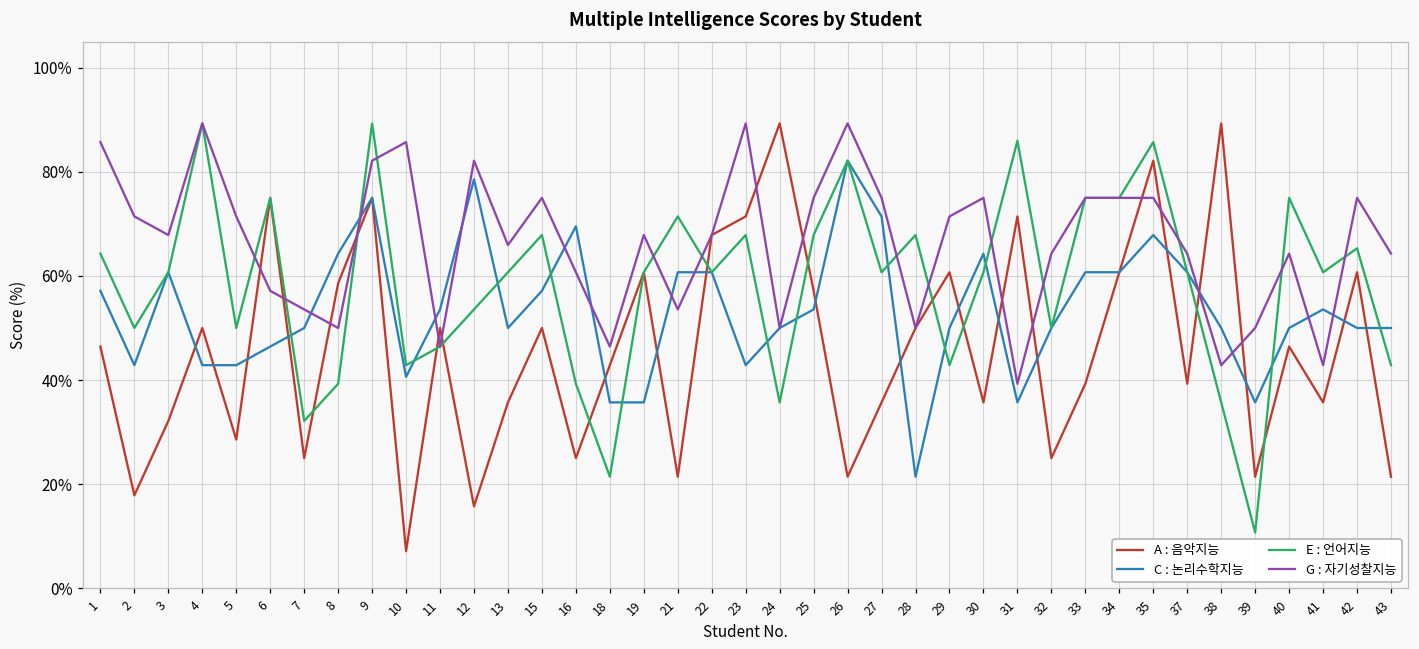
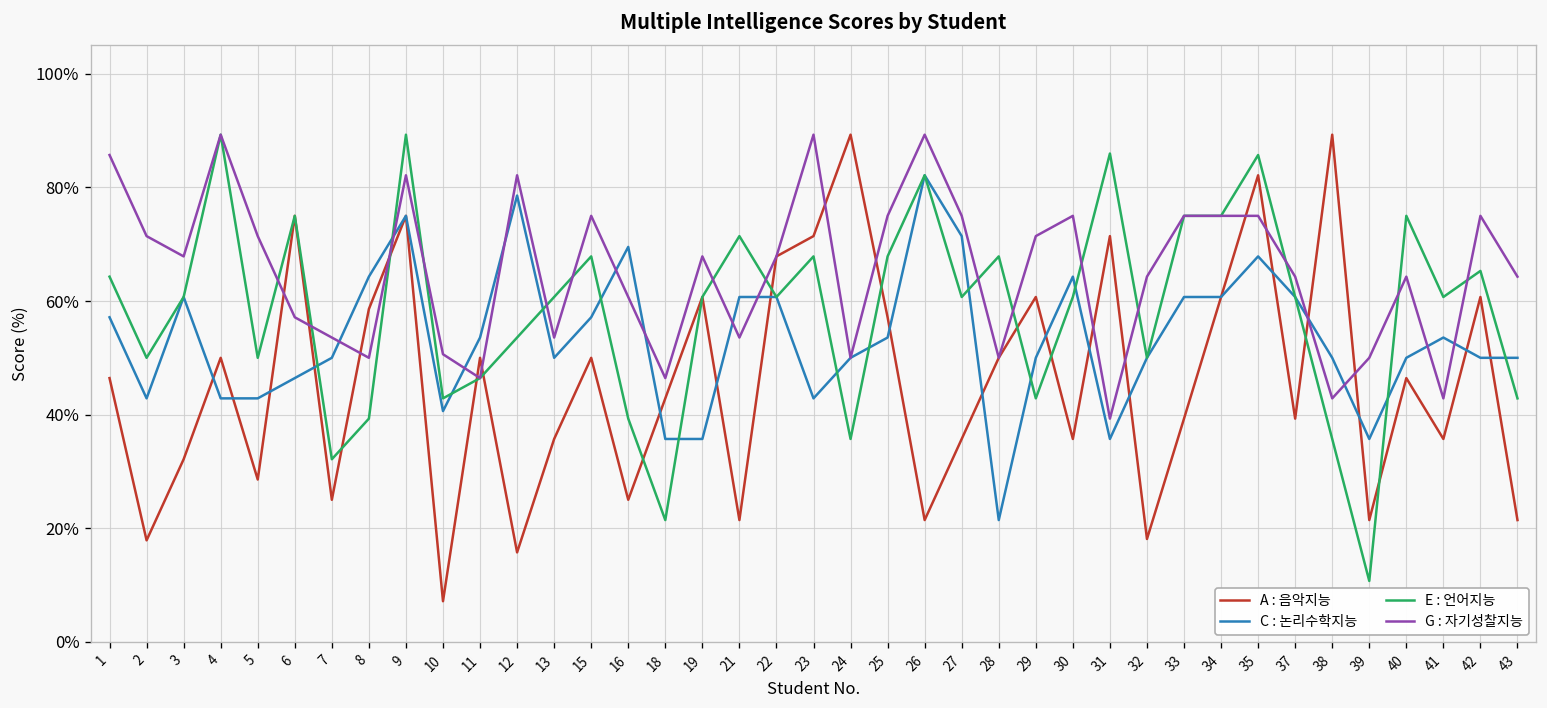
G : 자기성찰지능, 10: 86% -> 51%
G : 자기성찰지능, 13: 66% -> 54%
A : 음악지능, 32: 25% -> 18%
